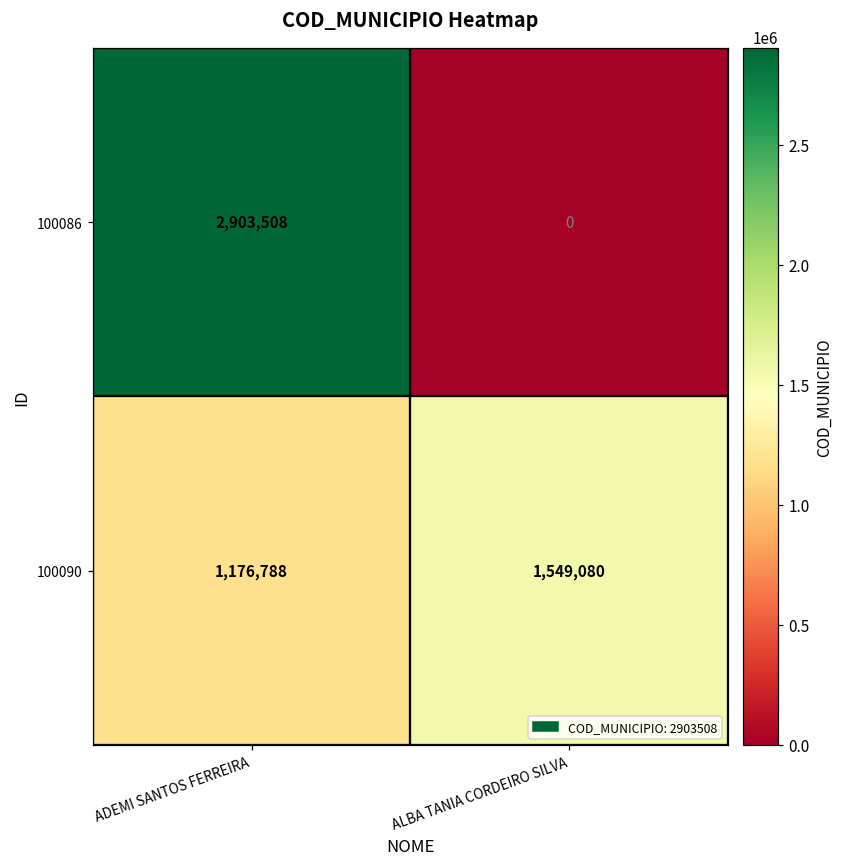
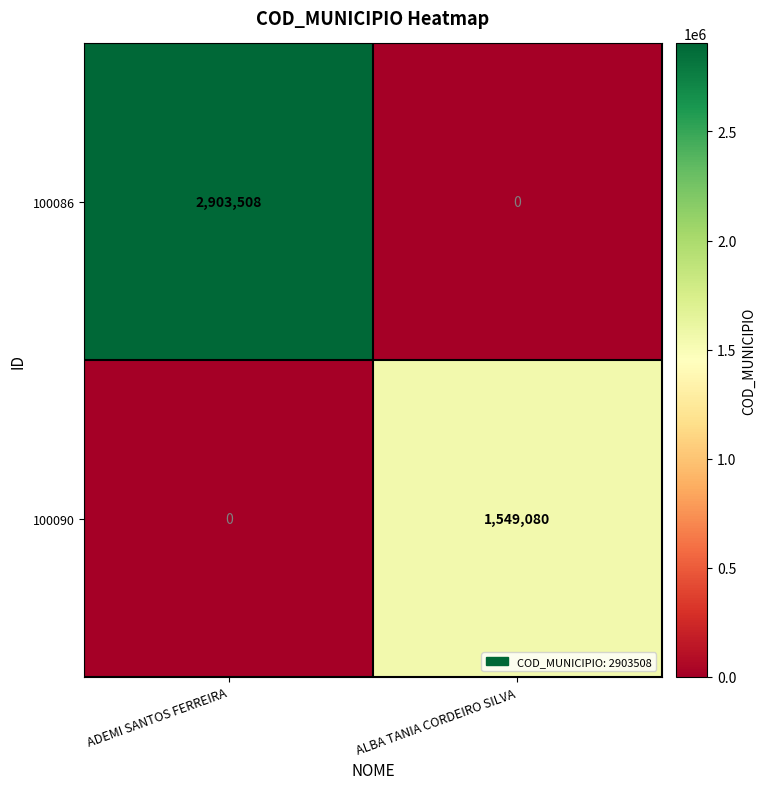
100090, ADEMI SANTOS FERREIRA: 1,176,788 -> 0
